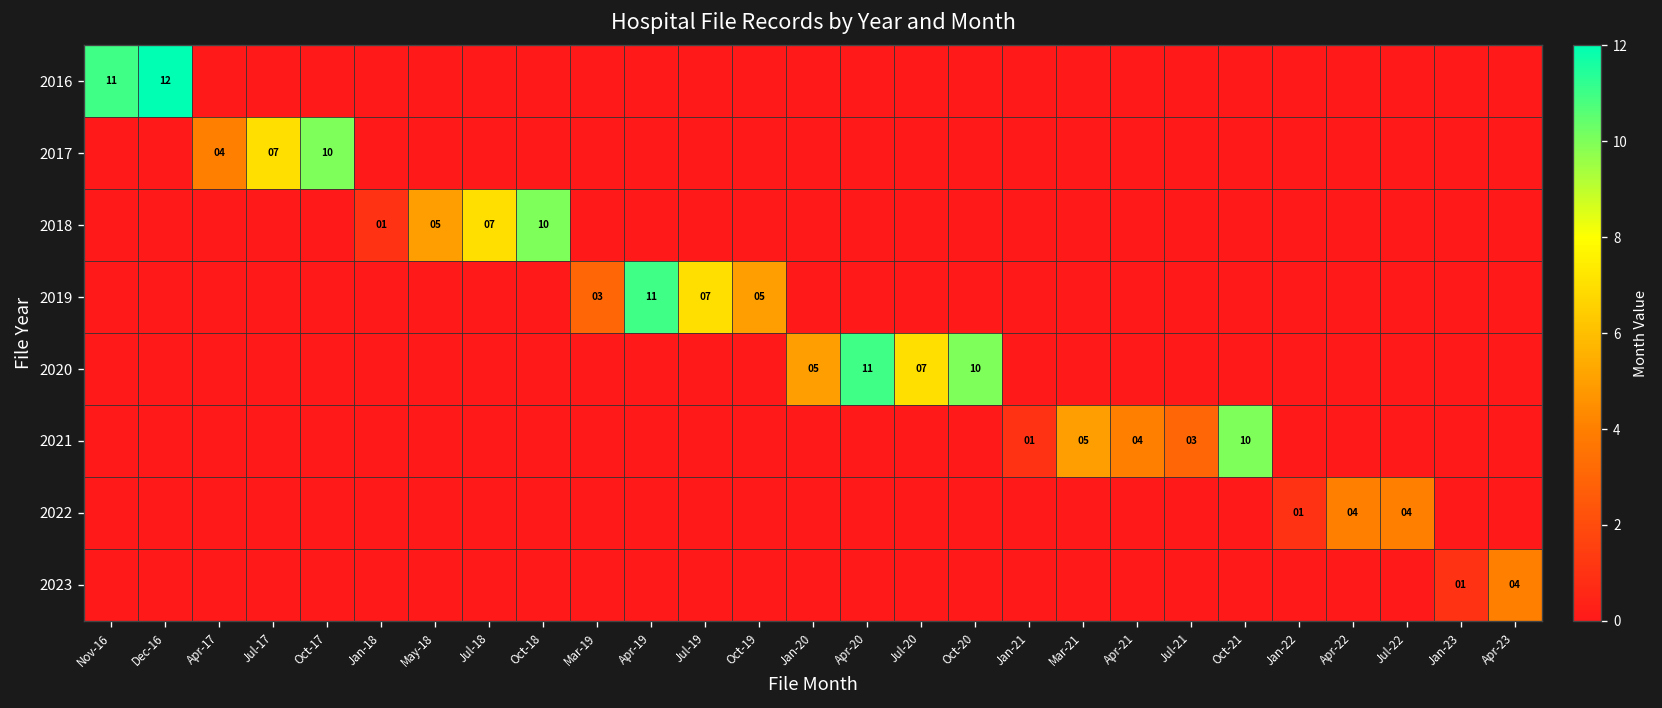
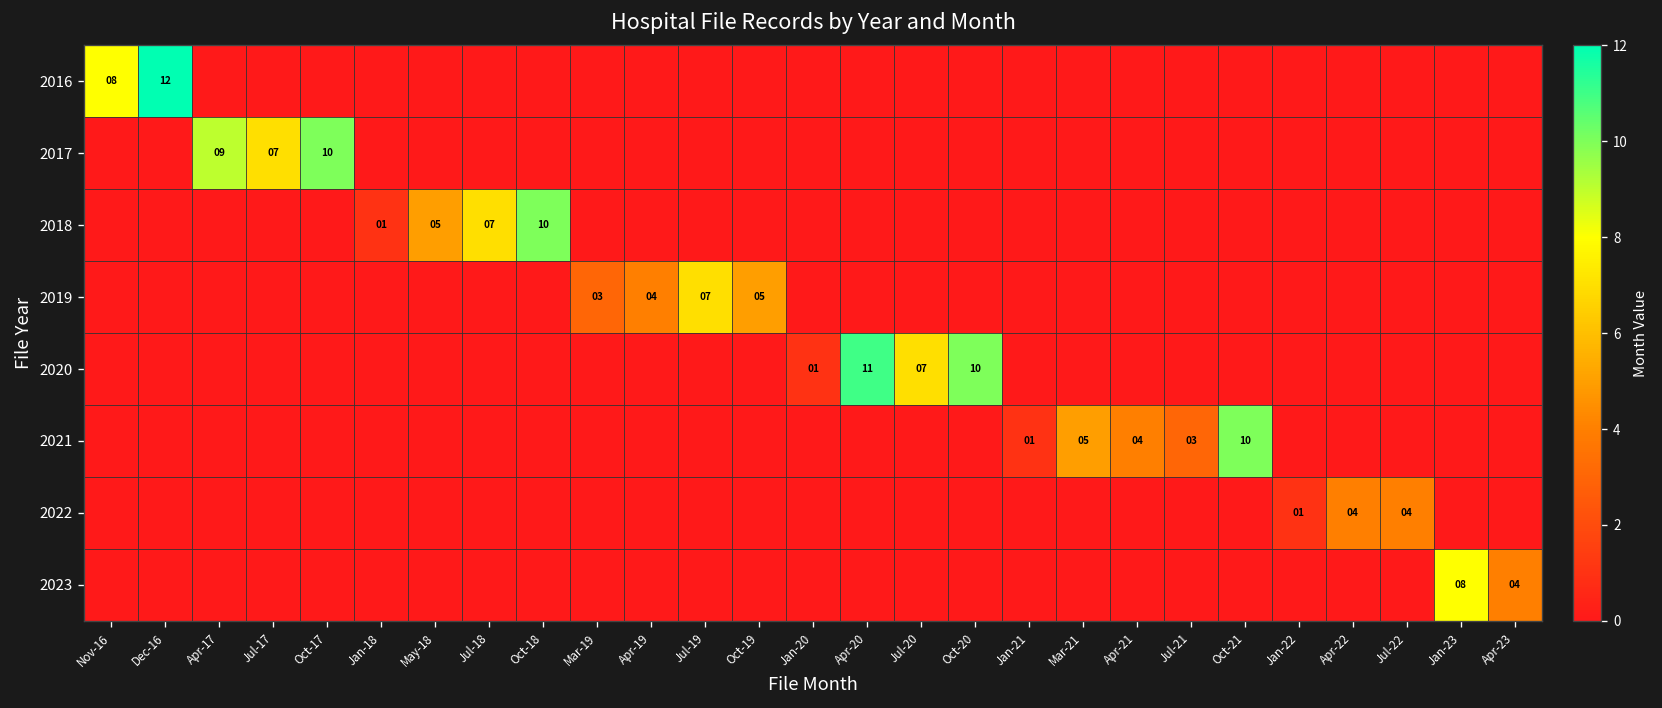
2016, Nov-16: 11 -> 08
2017, Apr-17: 04 -> 09
2019, Apr-19: 11 -> 04
2020, Jan-20: 05 -> 01
2023, Jan-23: 01 -> 08
